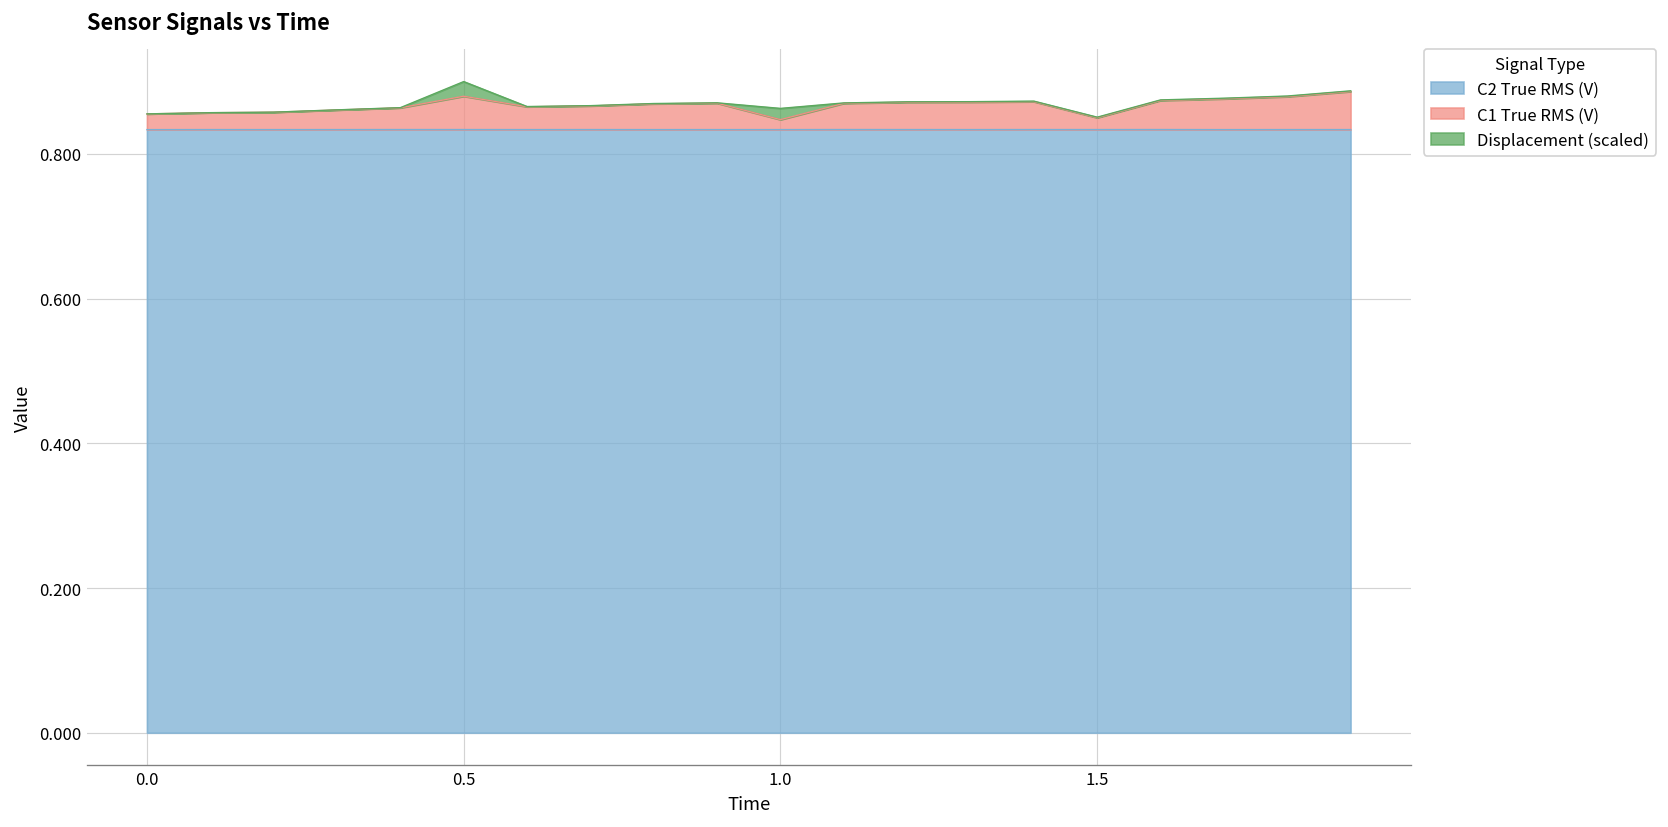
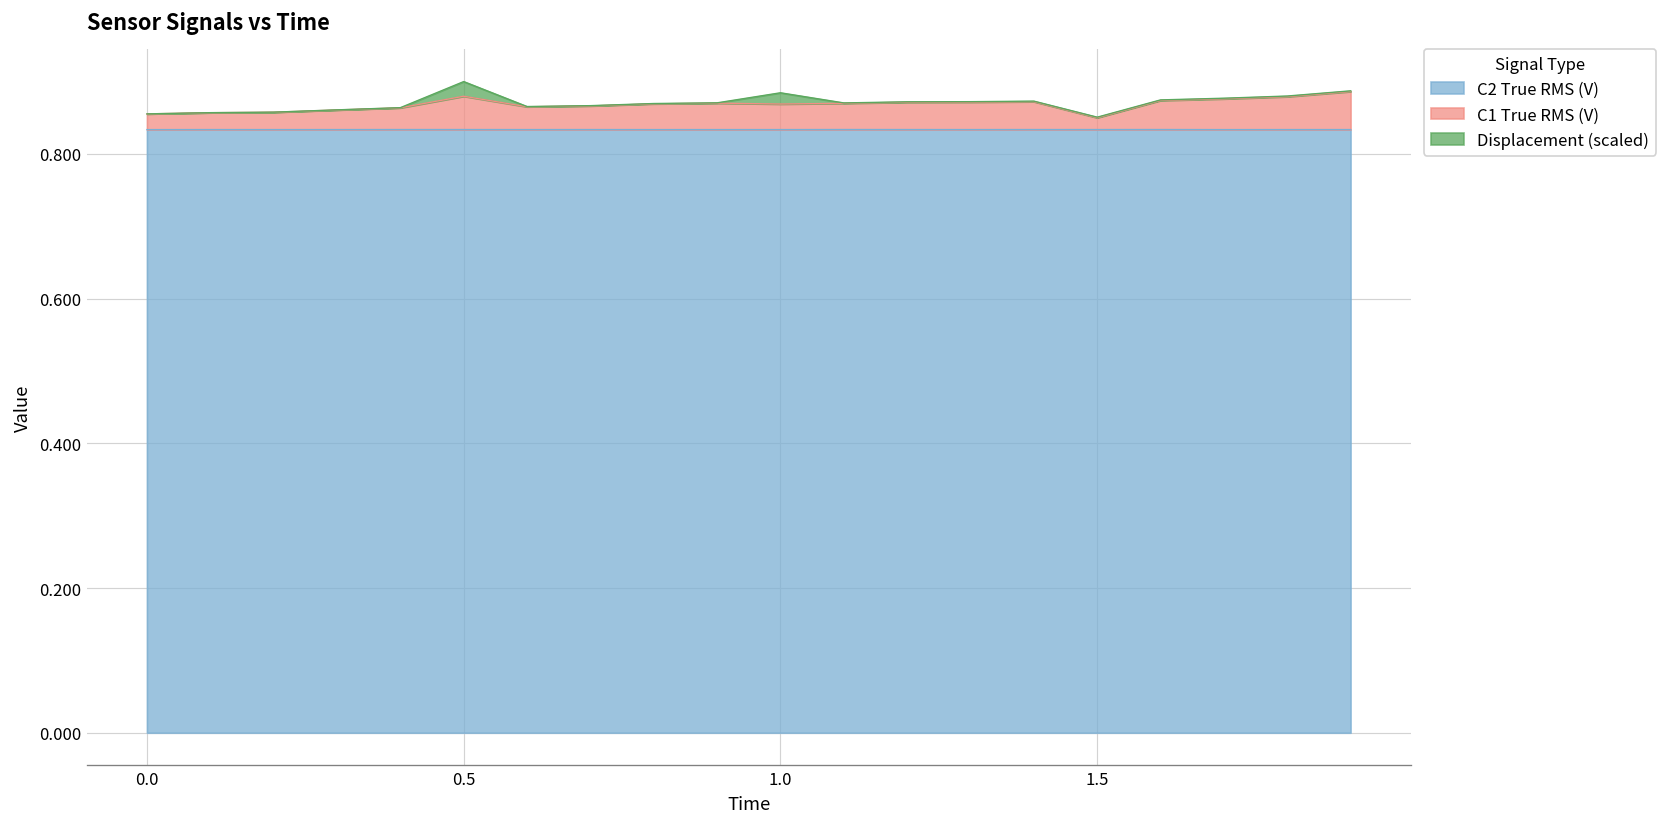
C1 True RMS (V), 1.0: 0.85 -> 0.87
